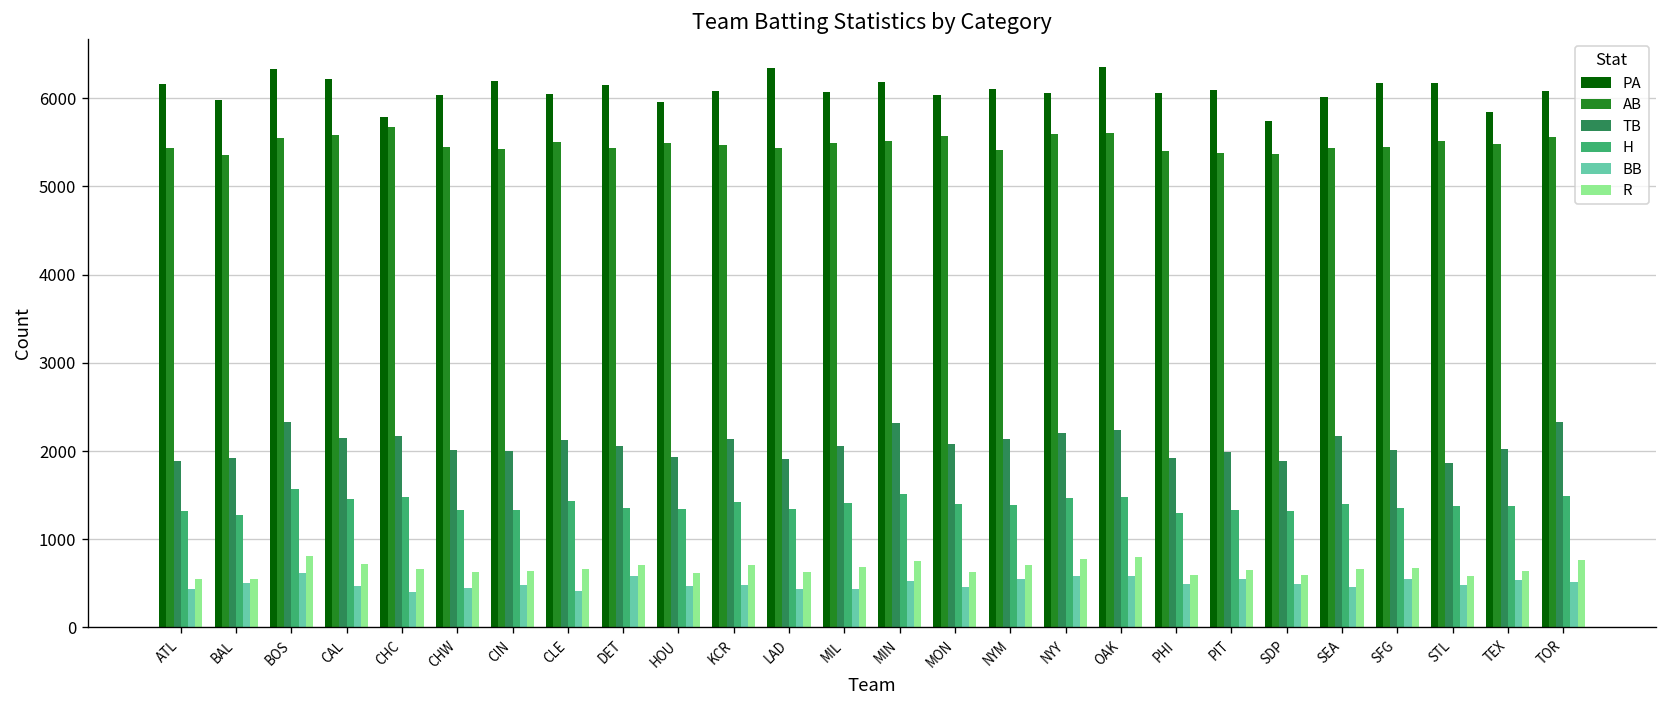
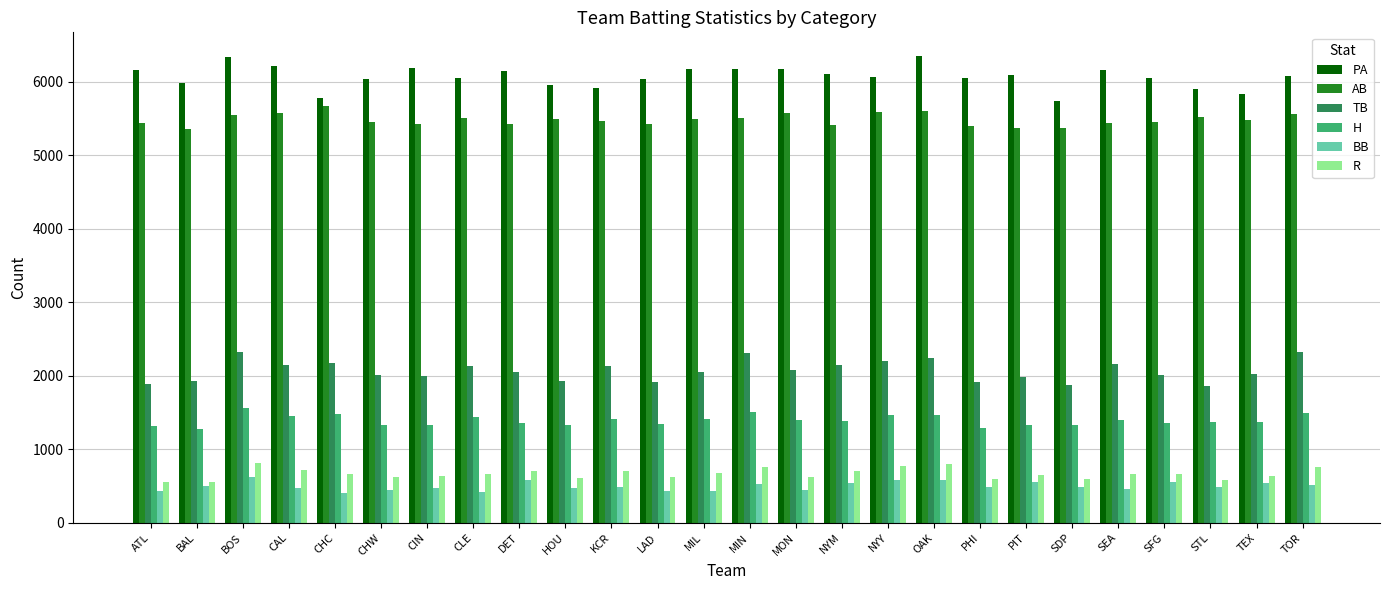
PA, KCR: 6100 -> 5900
PA, LAD: 6300 -> 6000
PA, MIL: 6100 -> 6200
PA, MON: 6000 -> 6200
PA, SEA: 6000 -> 6200
PA, SFG: 6200 -> 6100
PA, STL: 6200 -> 5900
